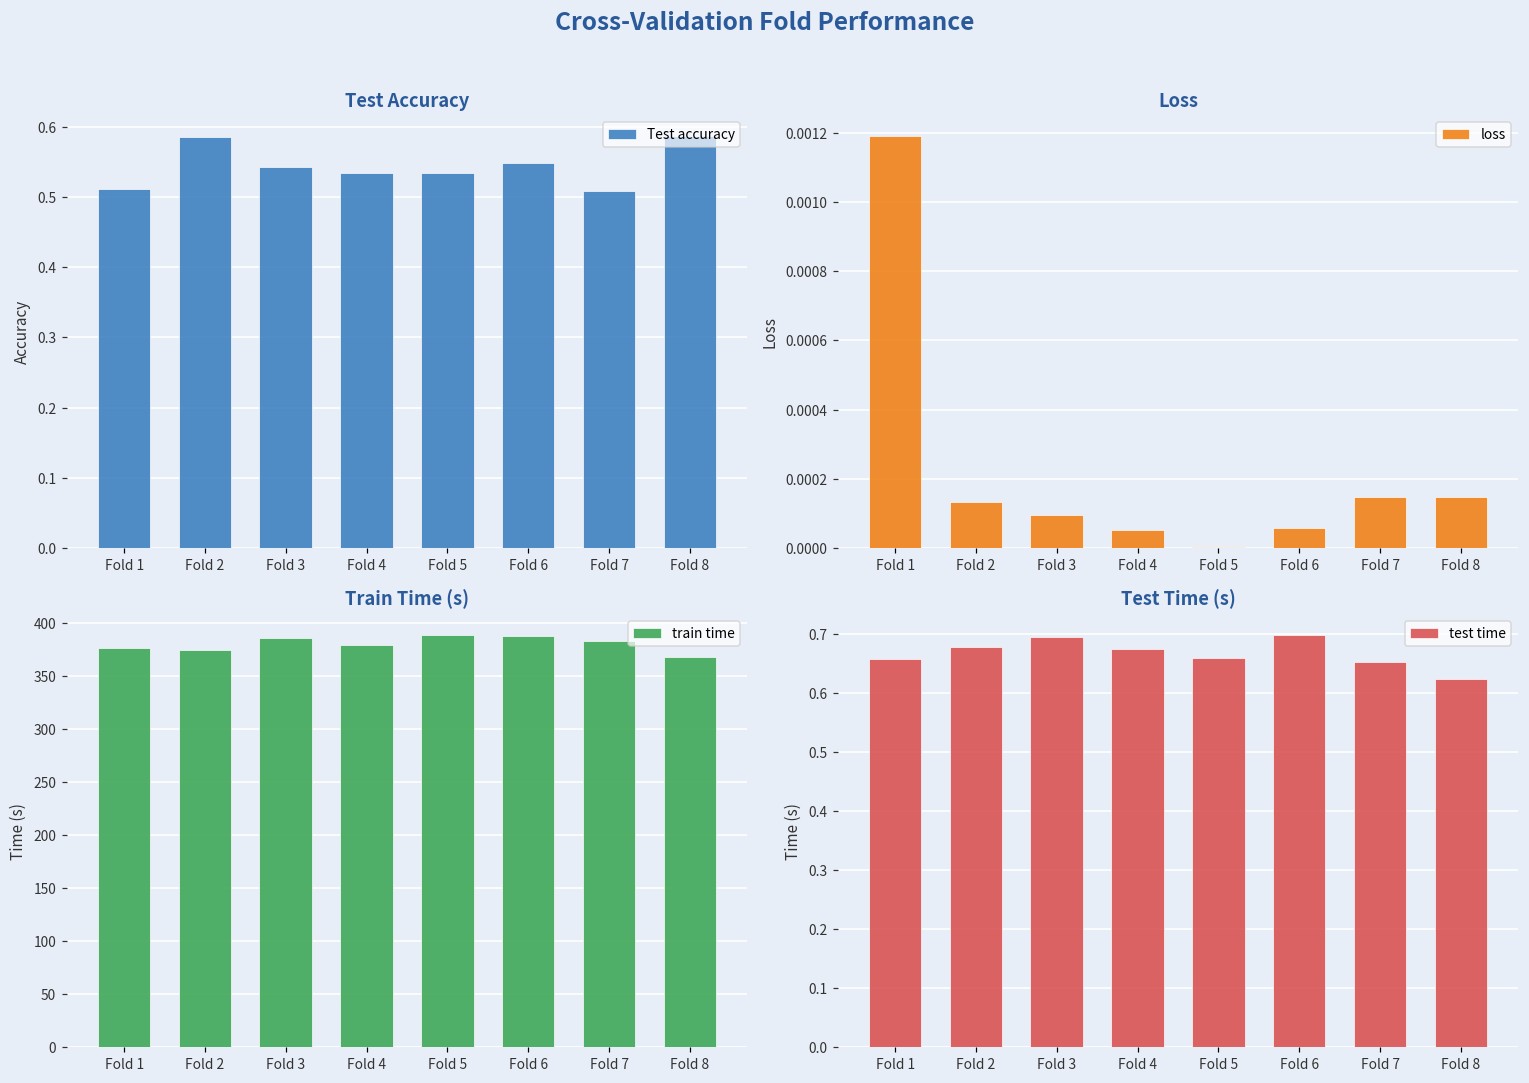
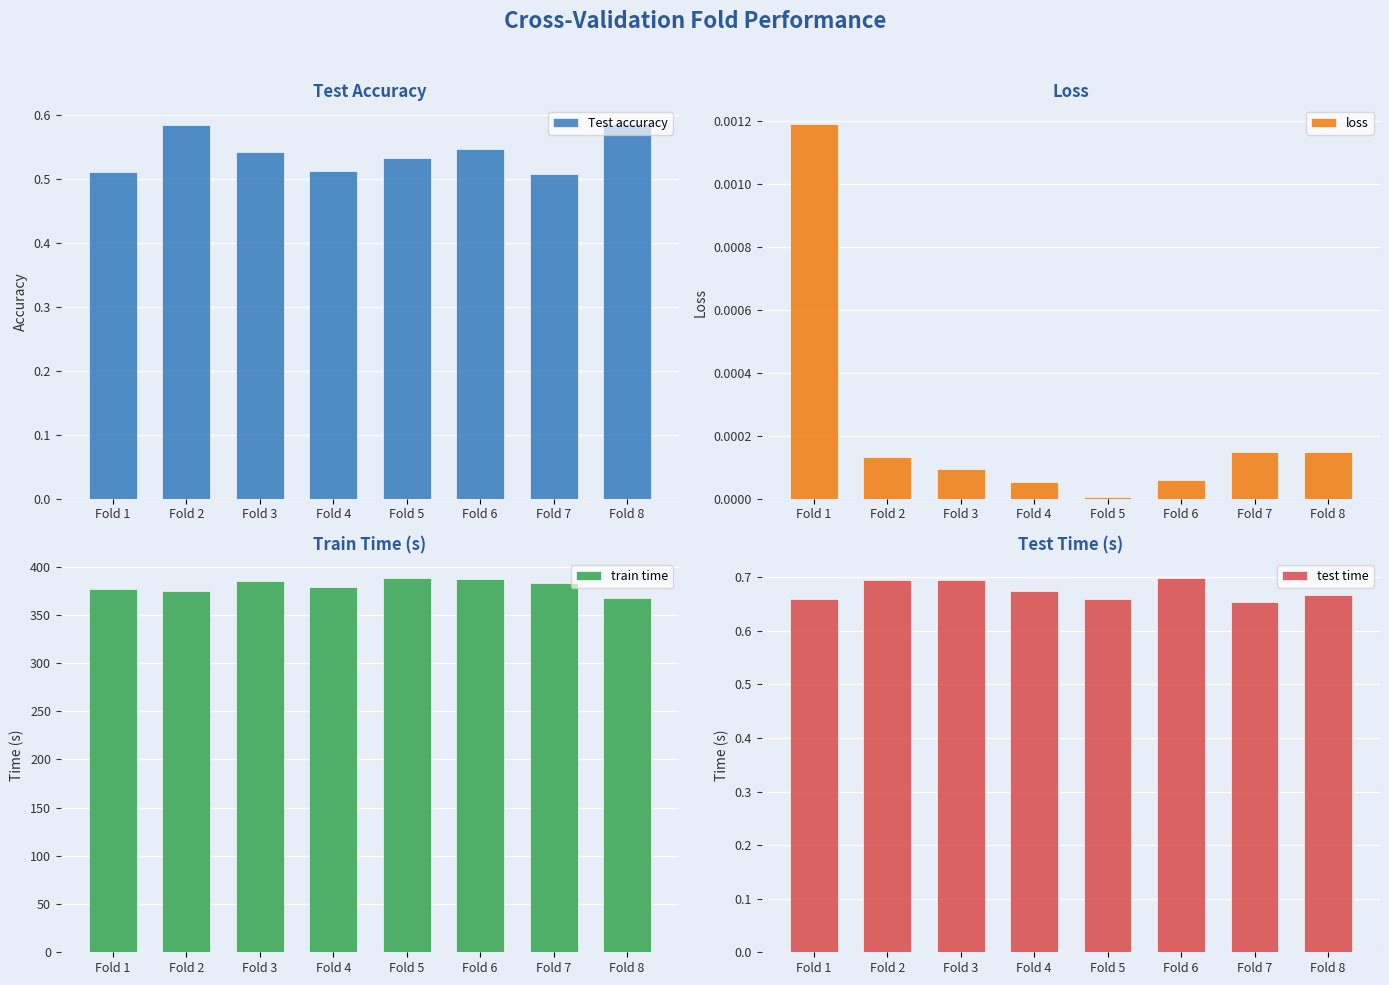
Test Accuracy, Fold 4: 0.53 -> 0.51
Test Time (s), Fold 2: 0.68 -> 0.69
Test Time (s), Fold 8: 0.62 -> 0.67
